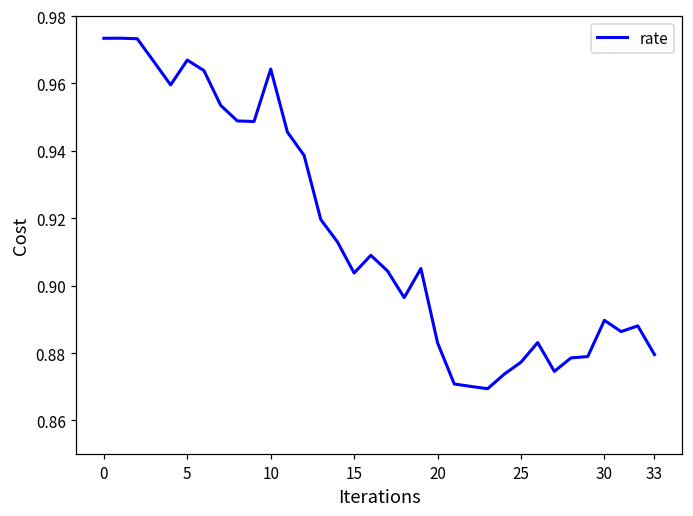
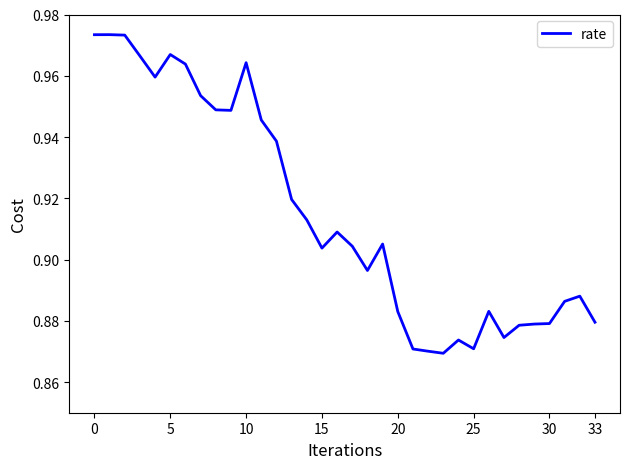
25: 0.877 -> 0.871
30: 0.890 -> 0.879
